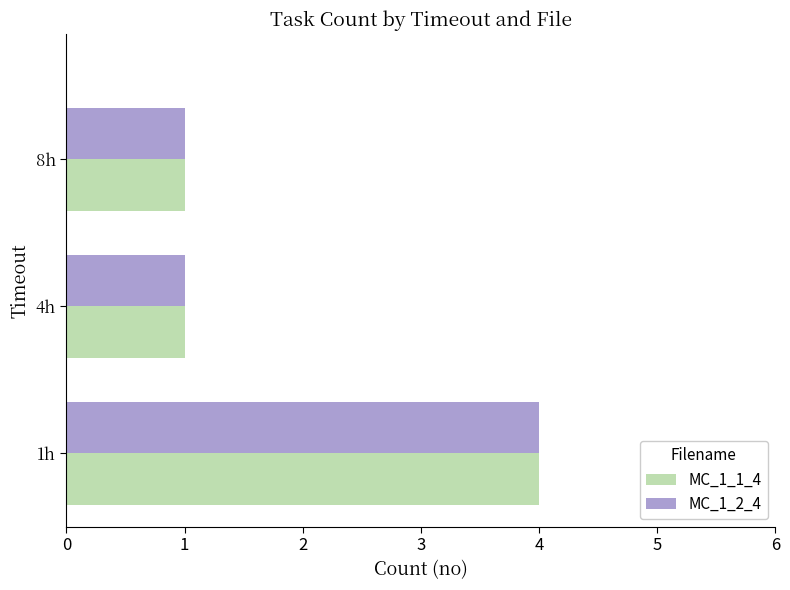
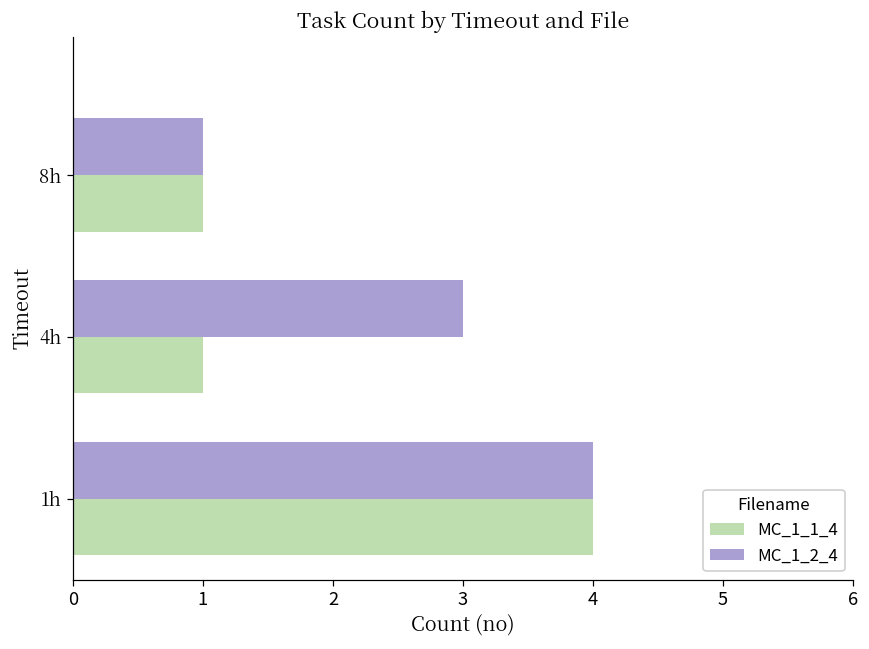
MC_1_2_4, 4h: 1 -> 3
